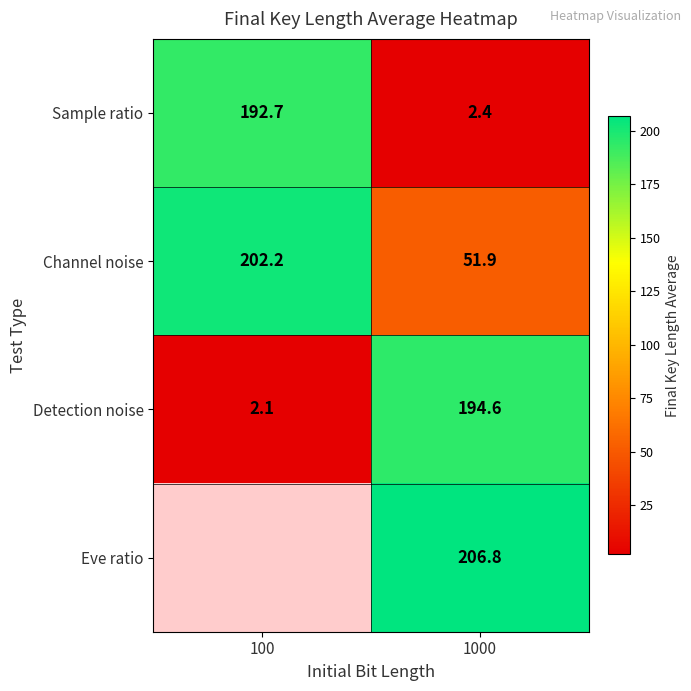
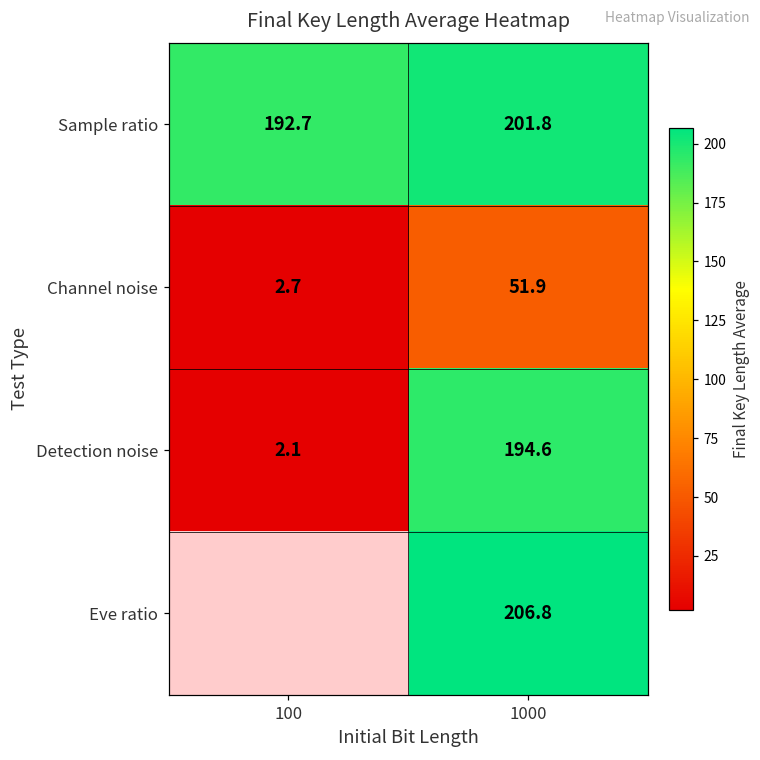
Sample ratio, 1000: 2.4 -> 201.8
Channel noise, 100: 202.2 -> 2.7
